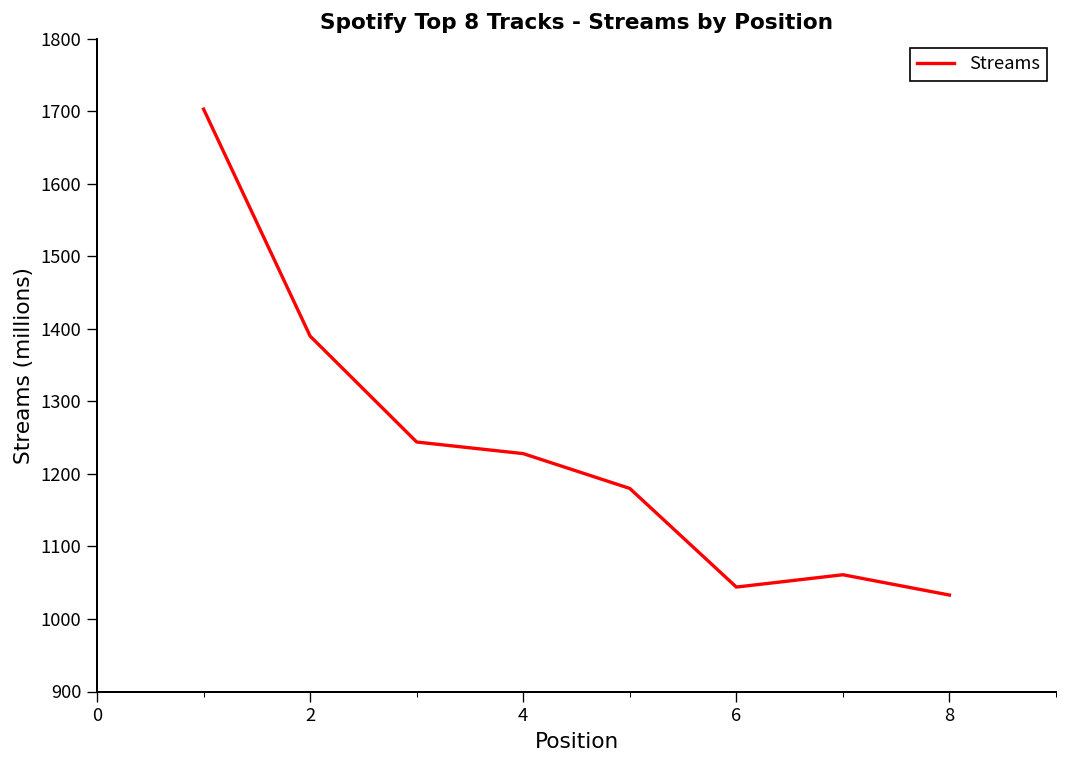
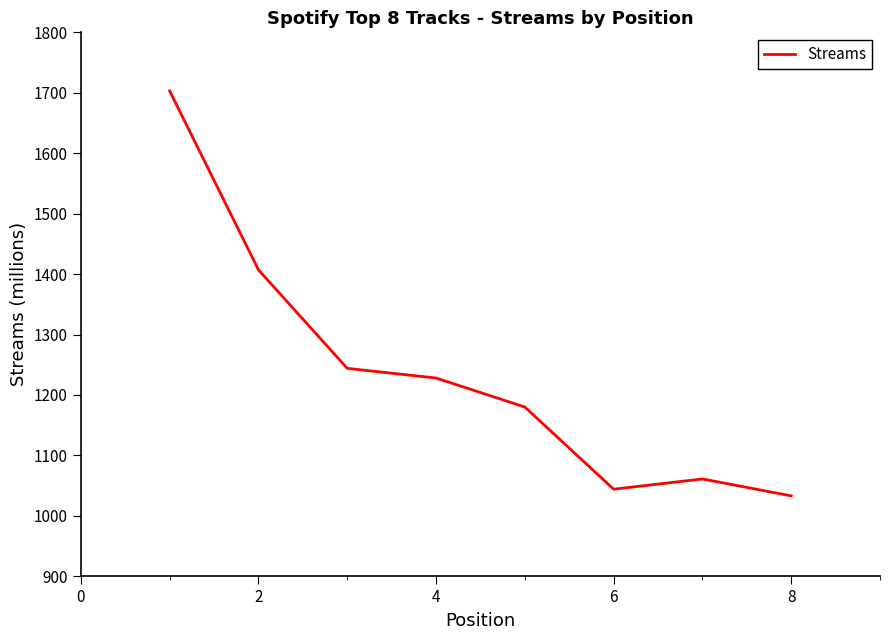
2: 1390 -> 1410
